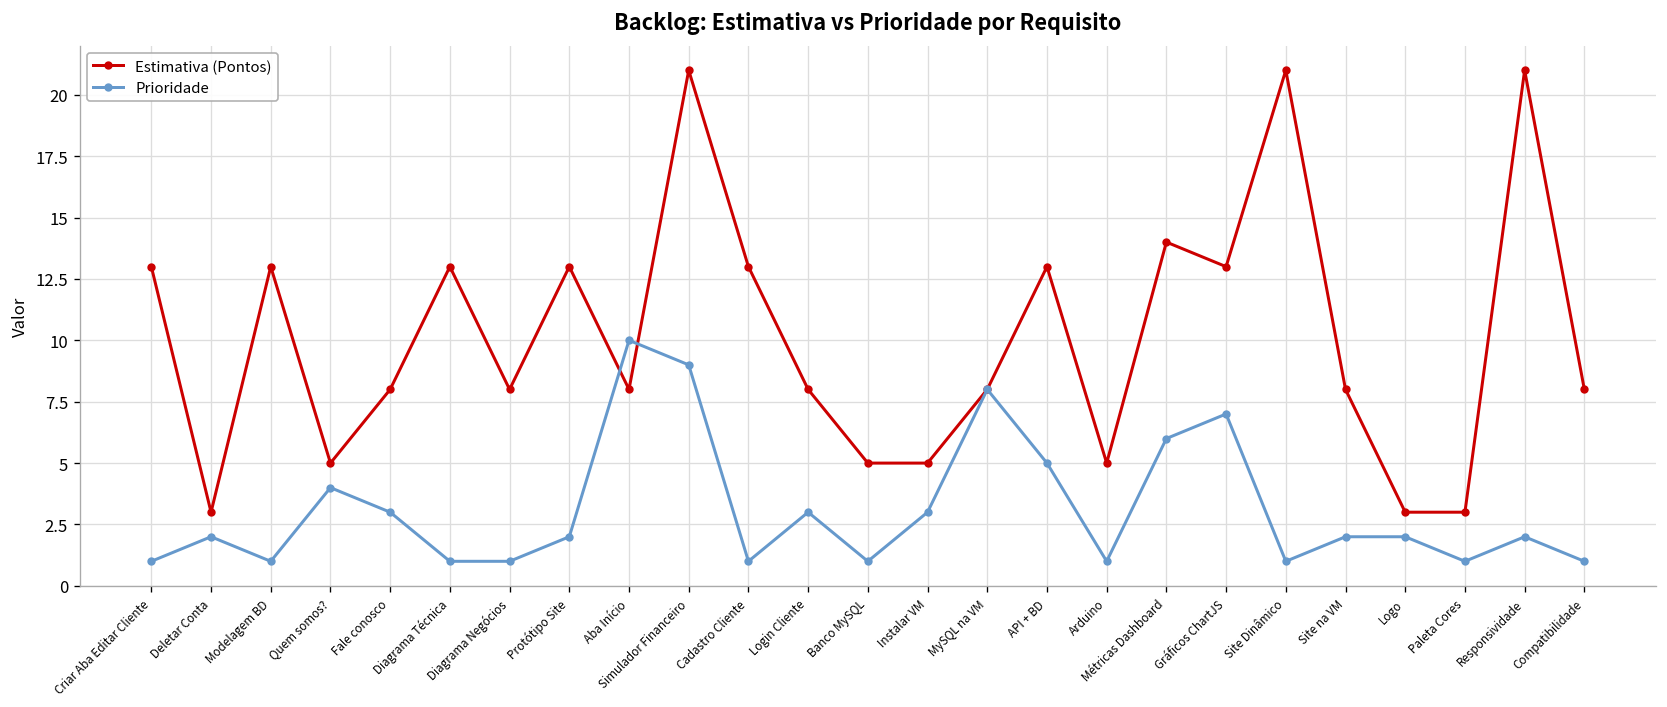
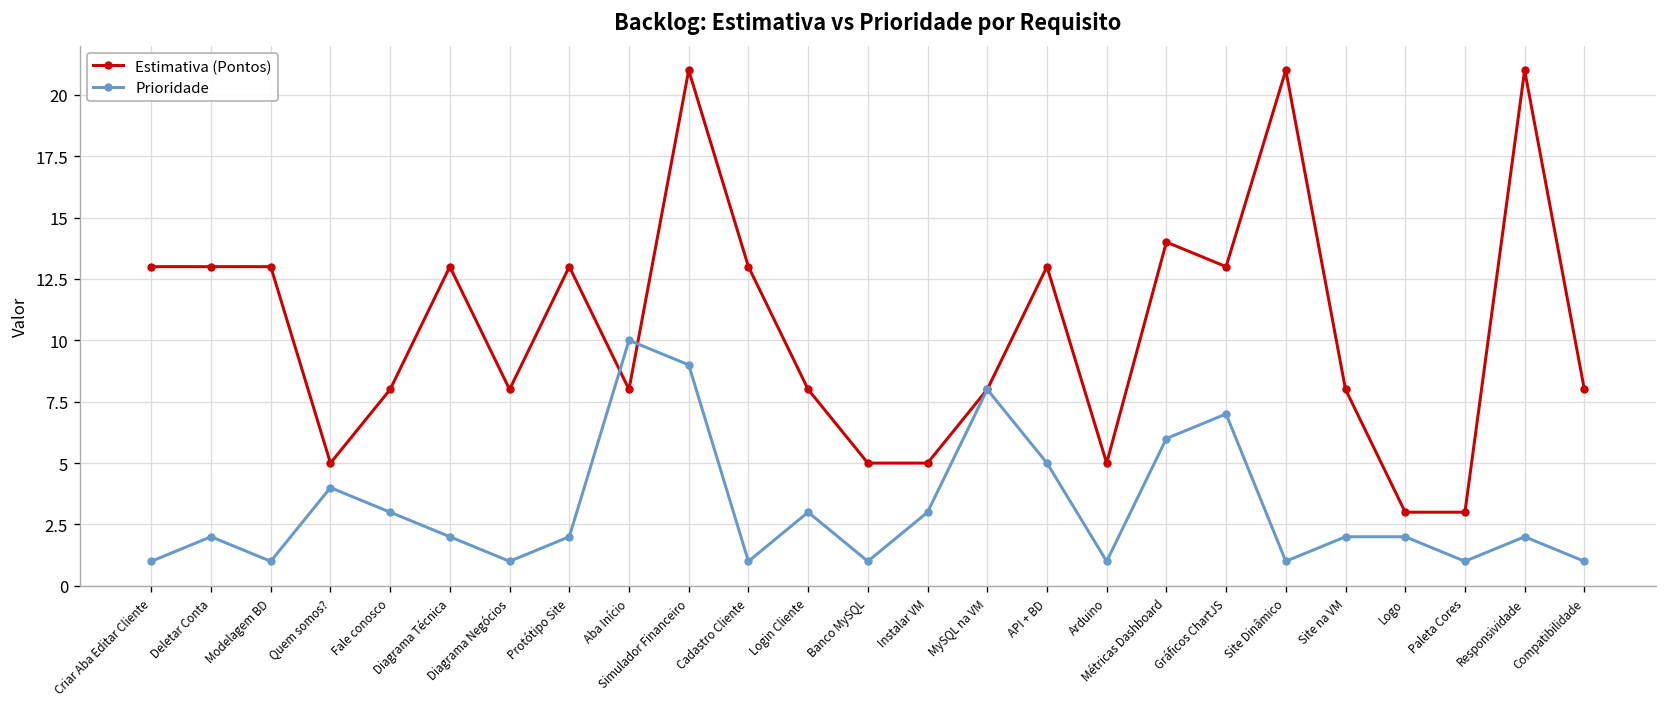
Estimativa (Pontos), Deletar Conta: 3 -> 13
Prioridade, Diagrama Técnica: 1 -> 2
